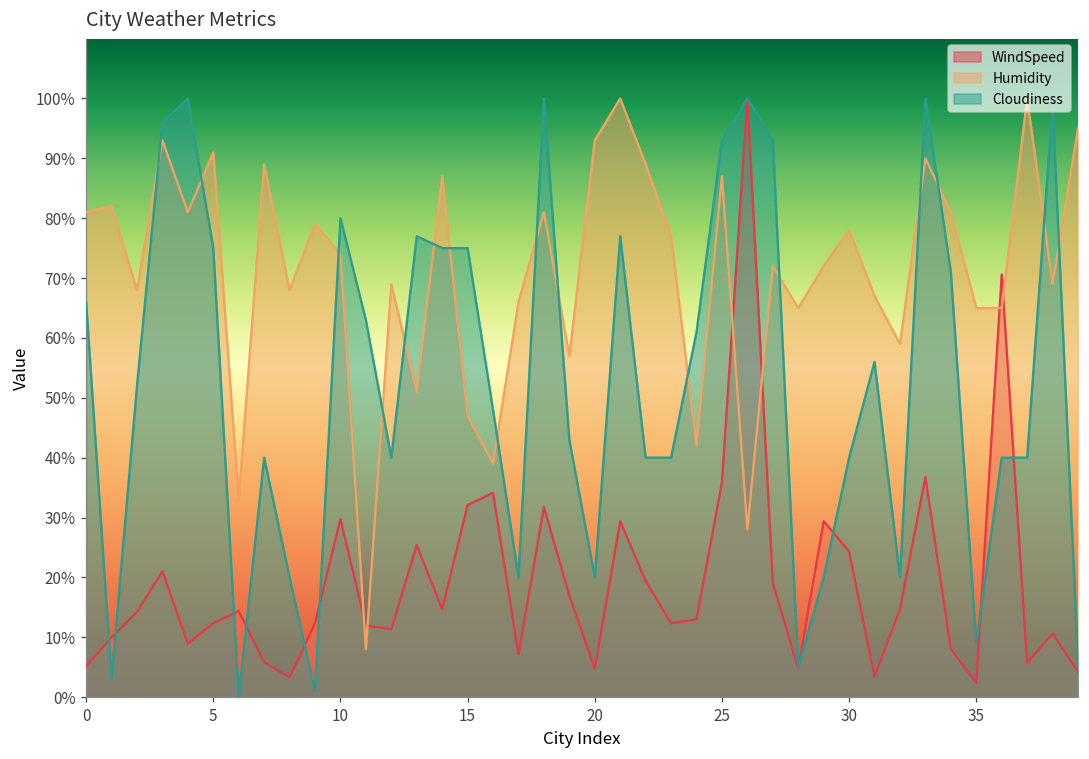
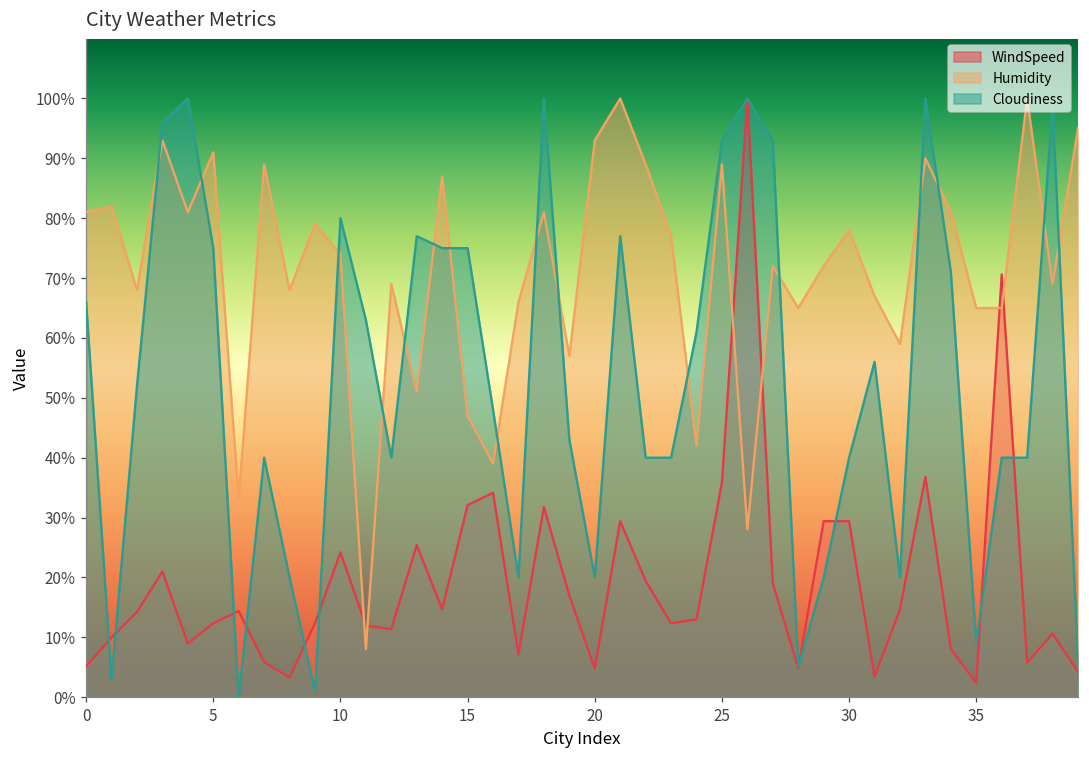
WindSpeed, 10: 30% -> 24%
Humidity, 25: 87% -> 89%
WindSpeed, 30: 24% -> 29%
